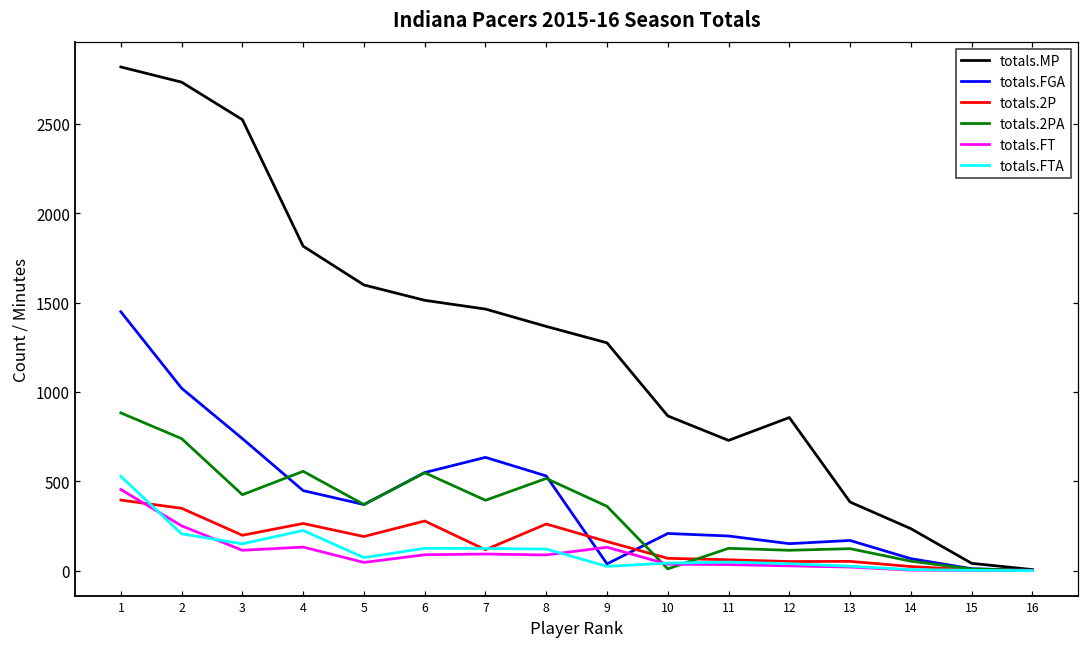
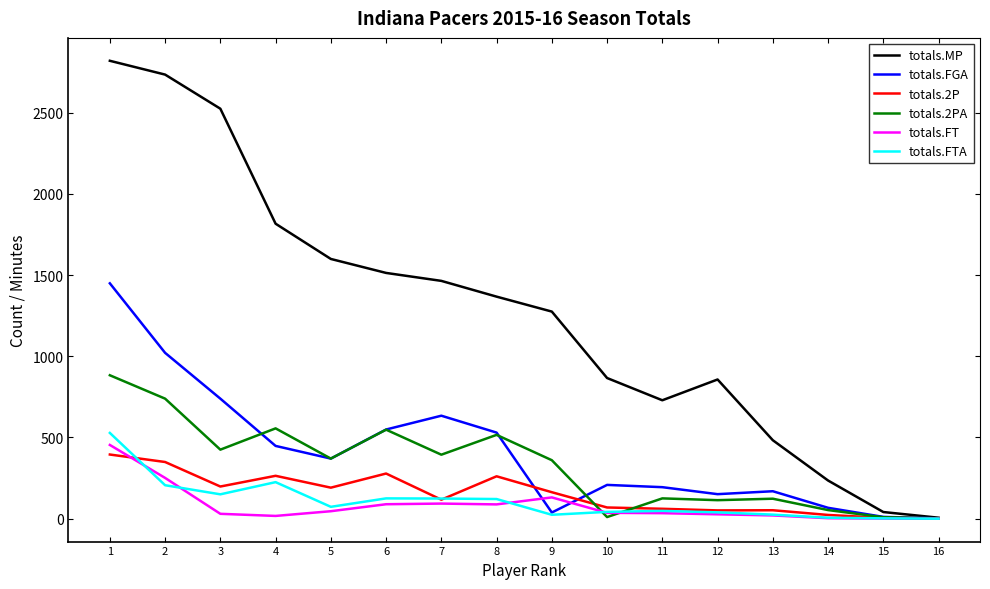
totals.FT, 3: 110 -> 30
totals.FT, 4: 130 -> 20
totals.MP, 13: 380 -> 480
